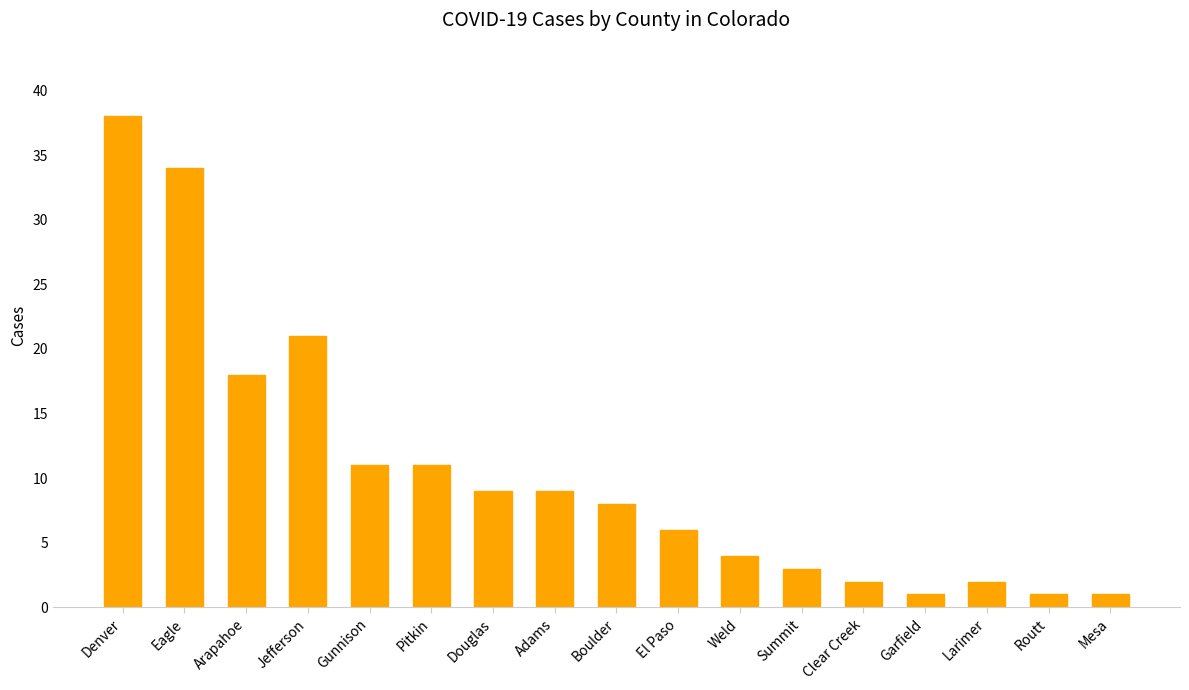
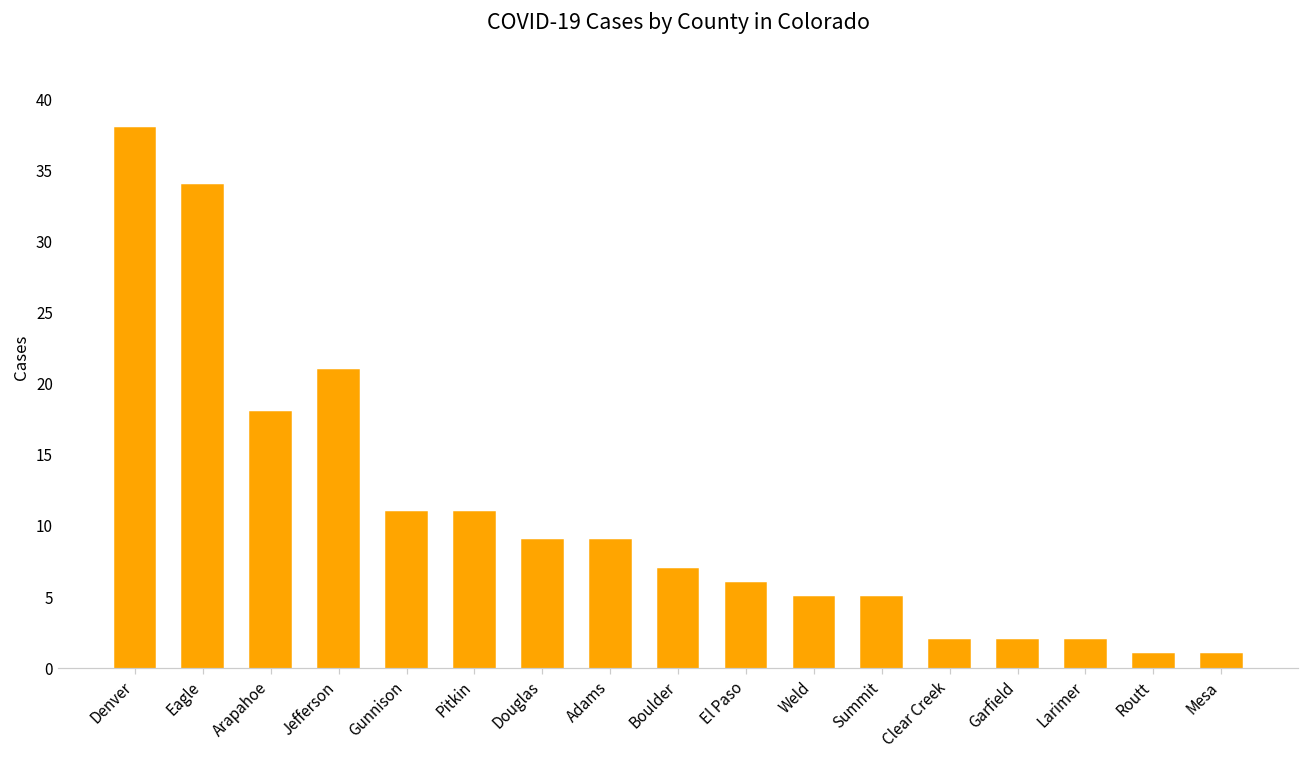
Boulder: 8 -> 7
Weld: 4 -> 5
Summit: 3 -> 5
Garfield: 1 -> 2
